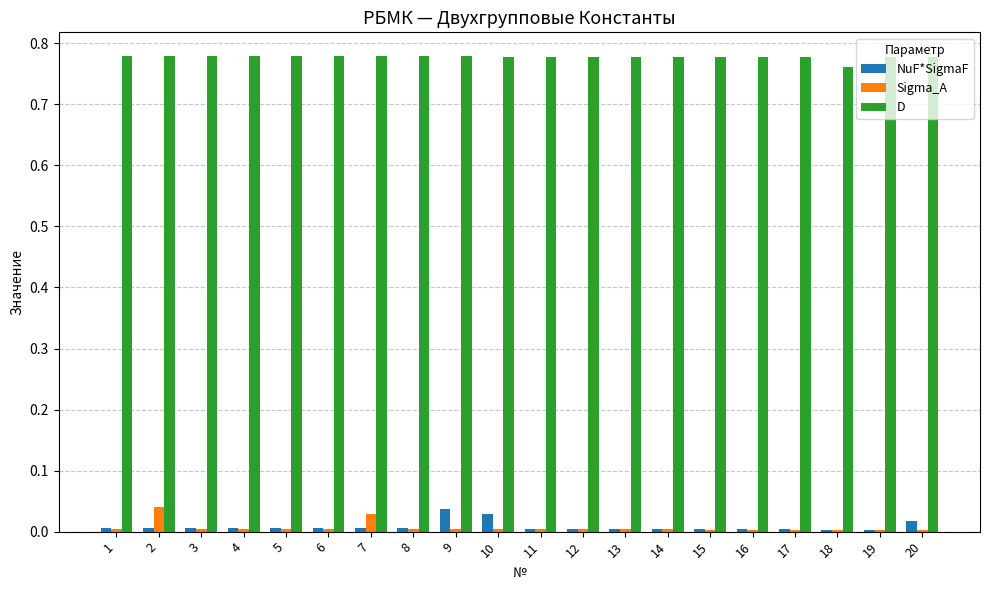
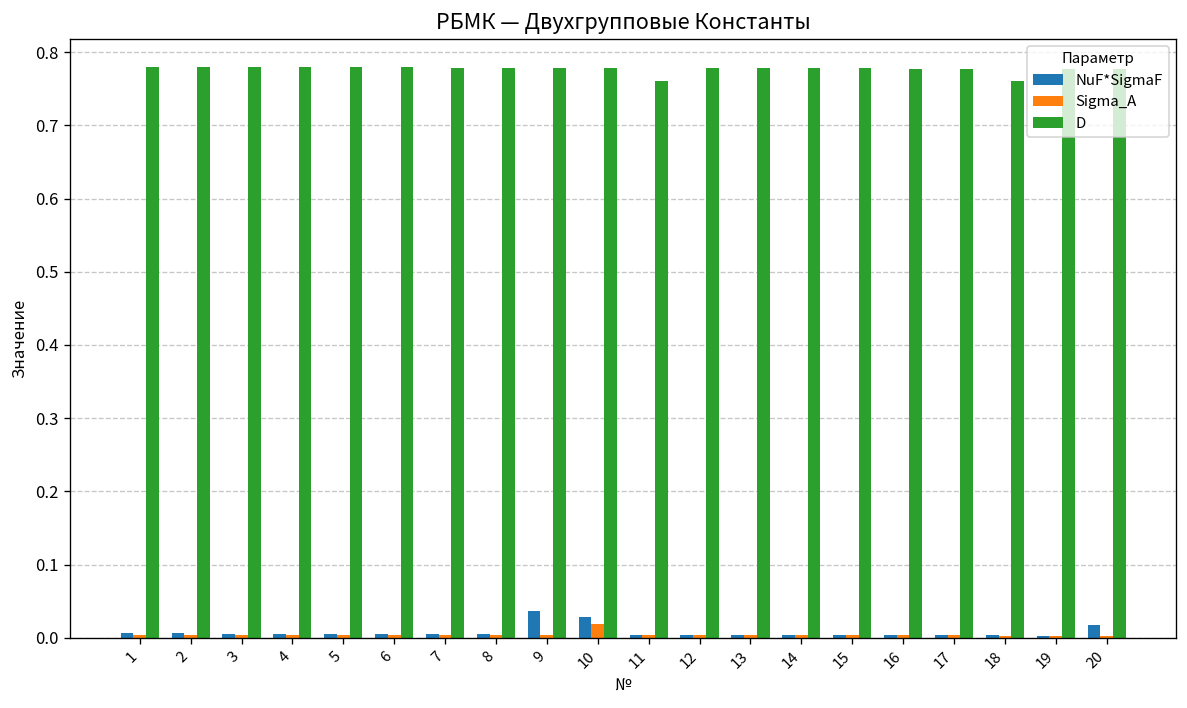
Sigma_A, 2: 0.04 -> 0.00
Sigma_A, 7: 0.03 -> 0.00
Sigma_A, 10: 0.00 -> 0.02
D, 11: 0.78 -> 0.76
